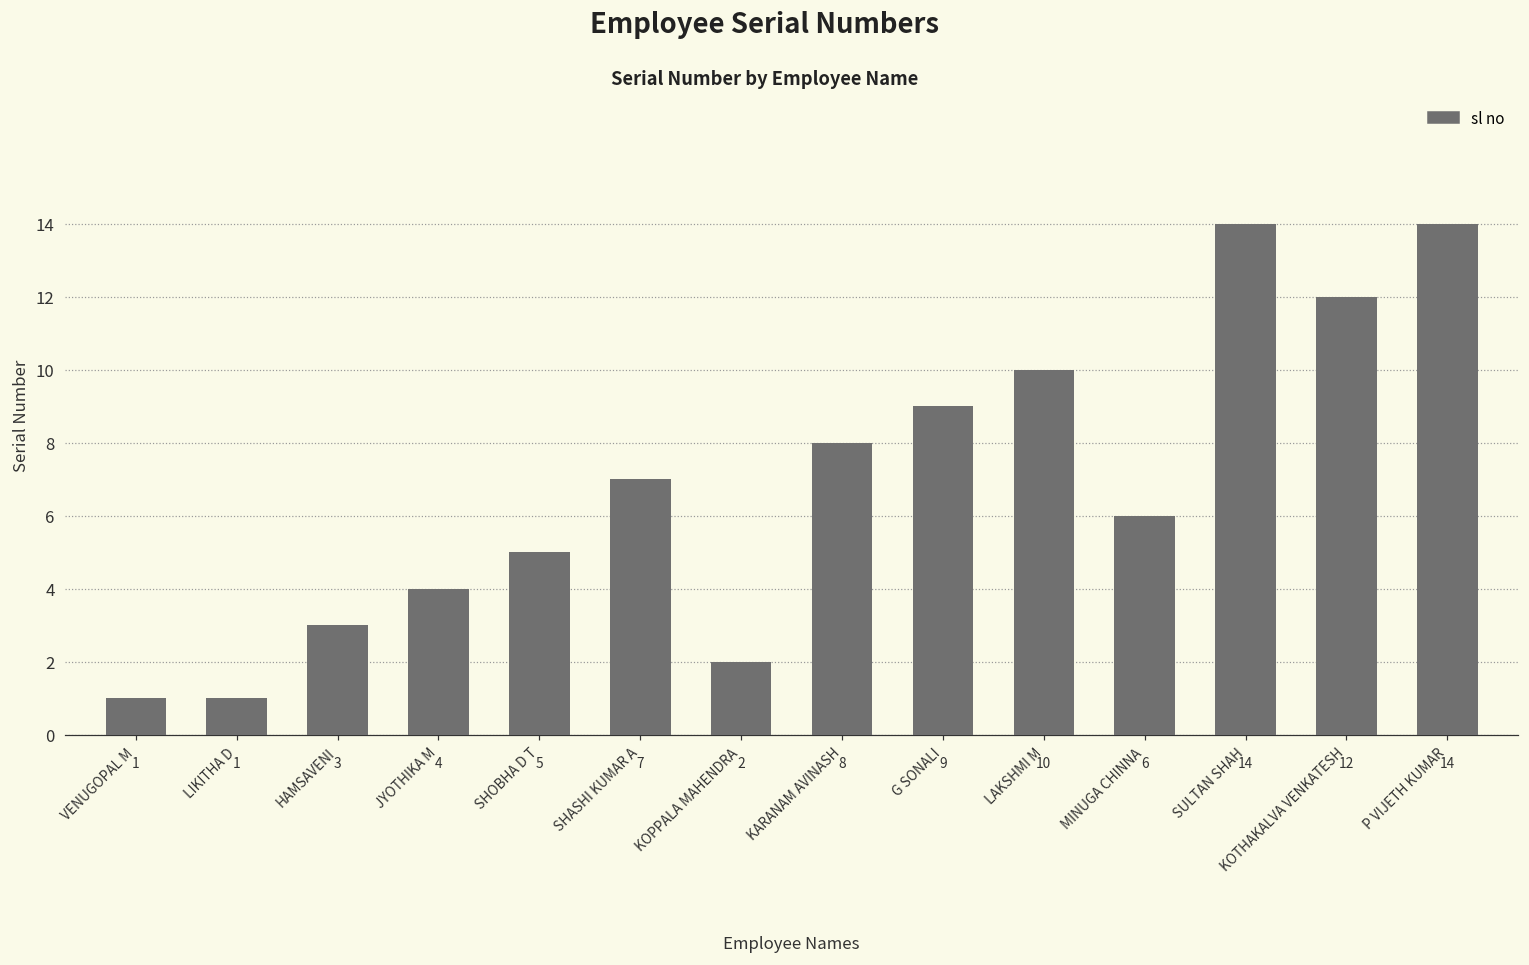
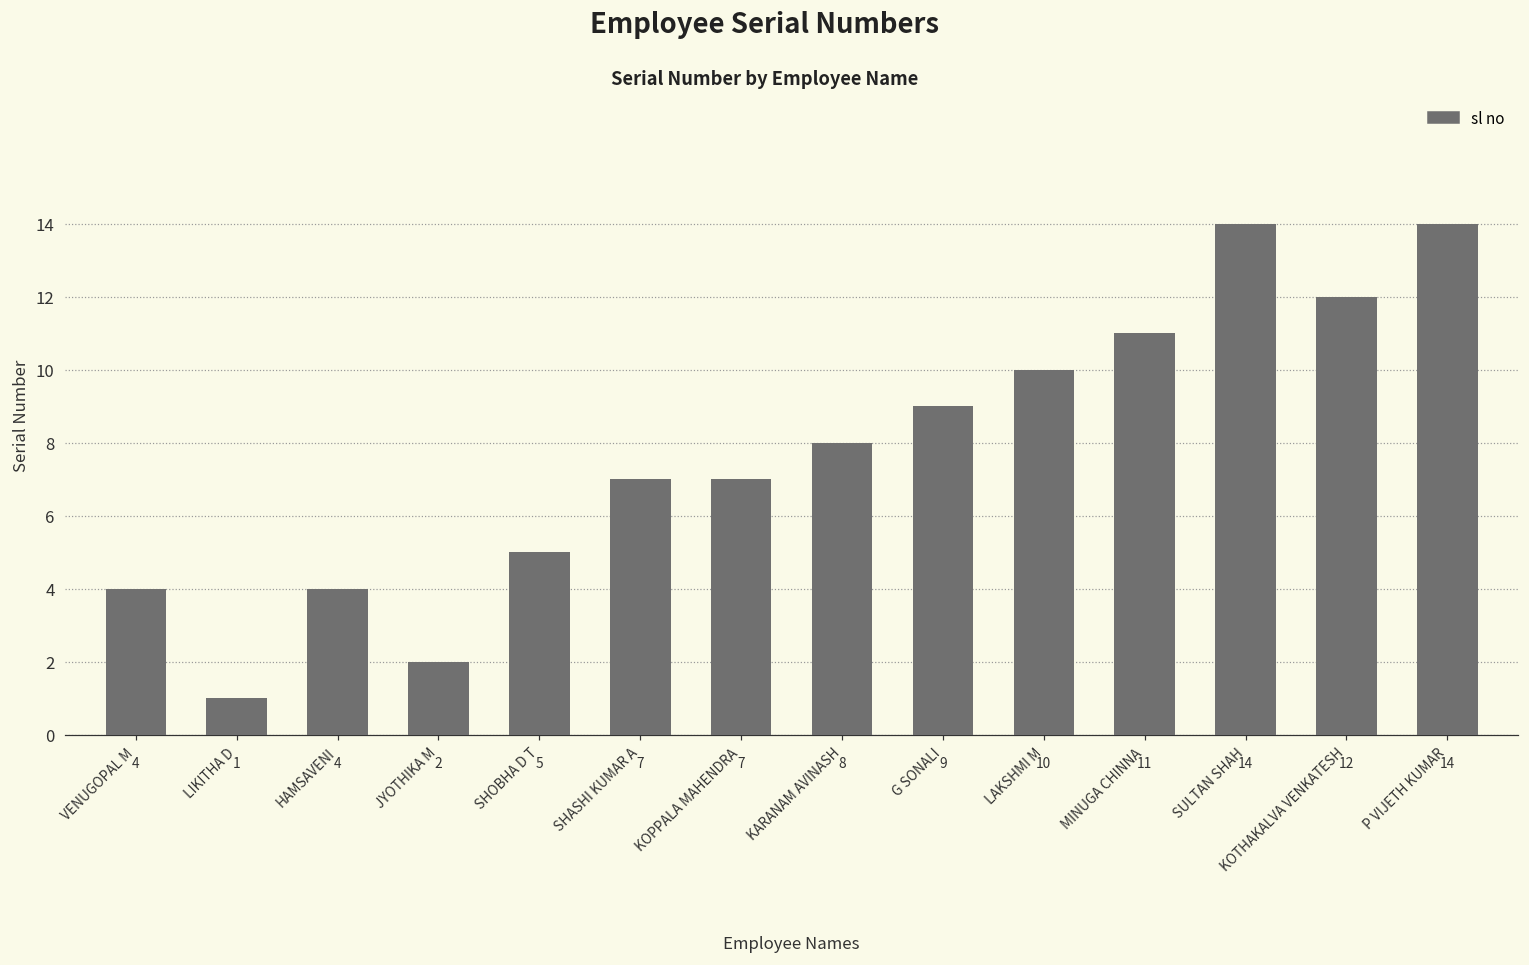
VENUGOPAL M: 1 -> 4
HAMSAVENI: 3 -> 4
JYOTHIKA M: 4 -> 2
KOPPALA MAHENDRA: 2 -> 7
MINUGA CHINNA: 6 -> 11
